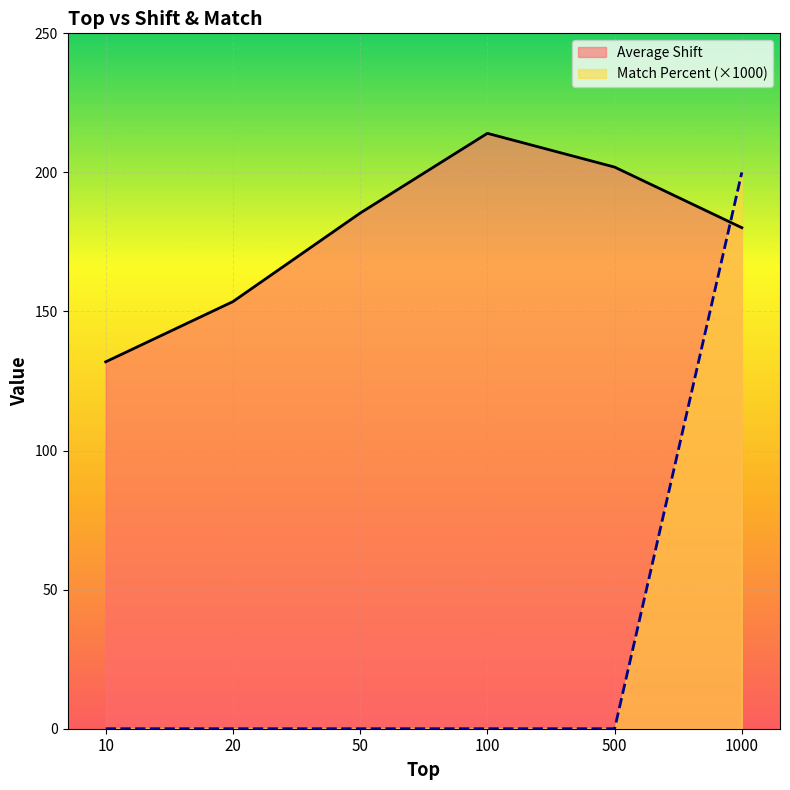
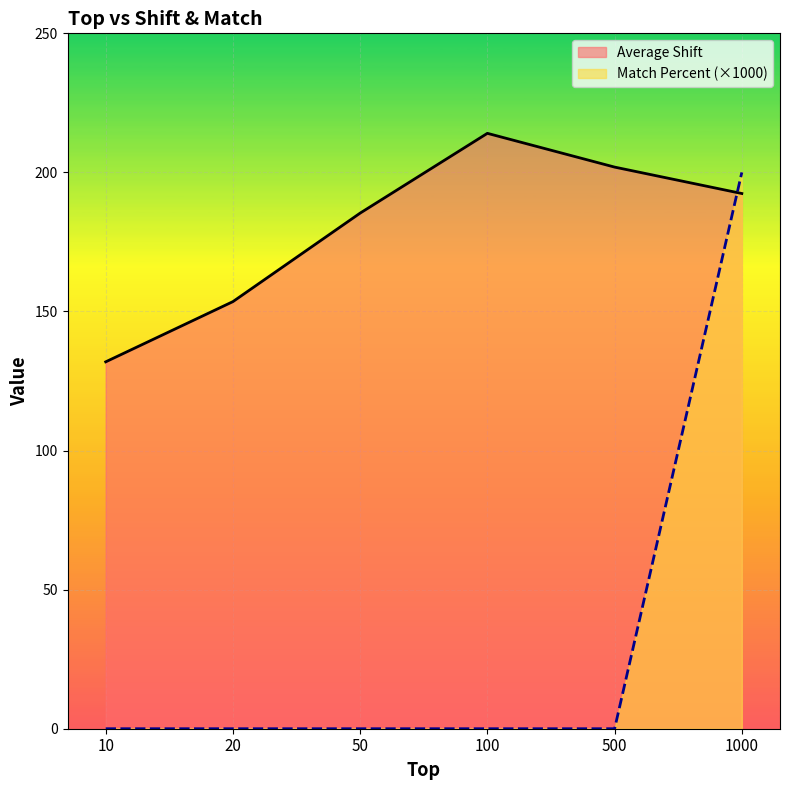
Average Shift, 1000: 180 -> 192
